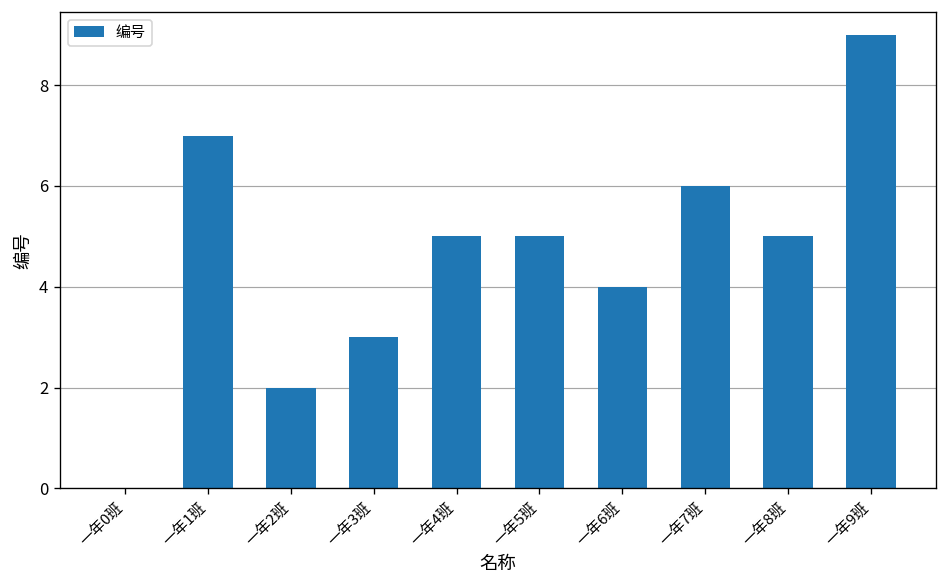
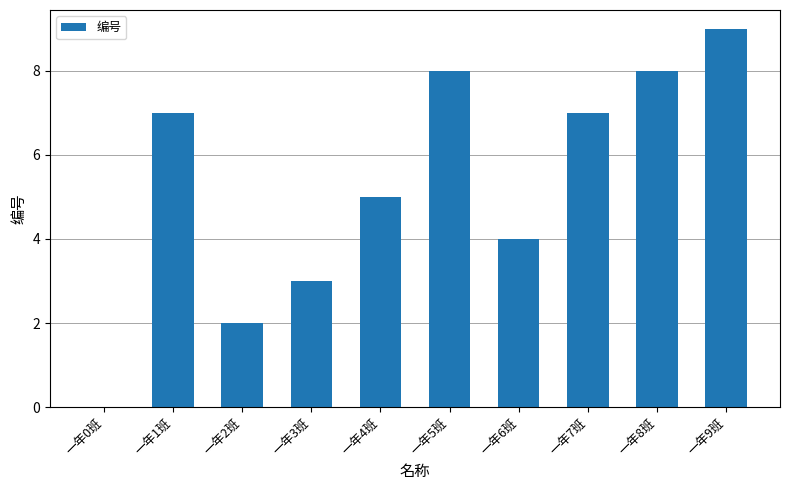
一年5班: 5 -> 8
一年7班: 6 -> 7
一年8班: 5 -> 8
